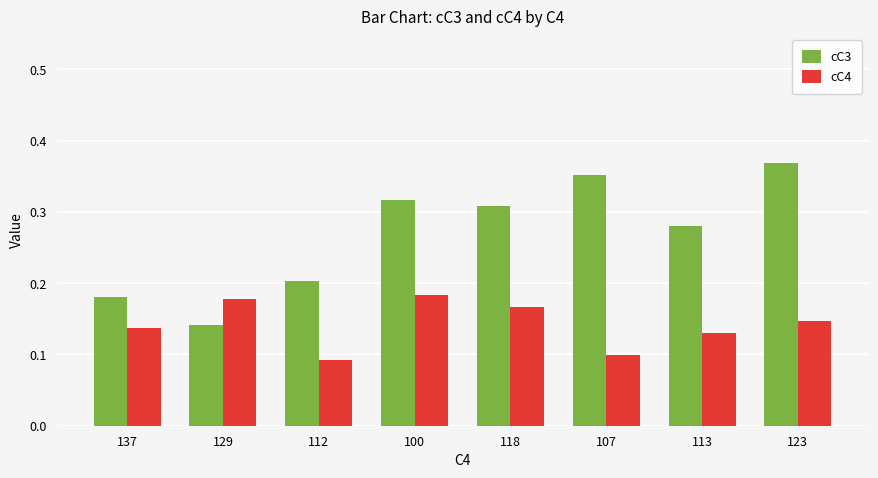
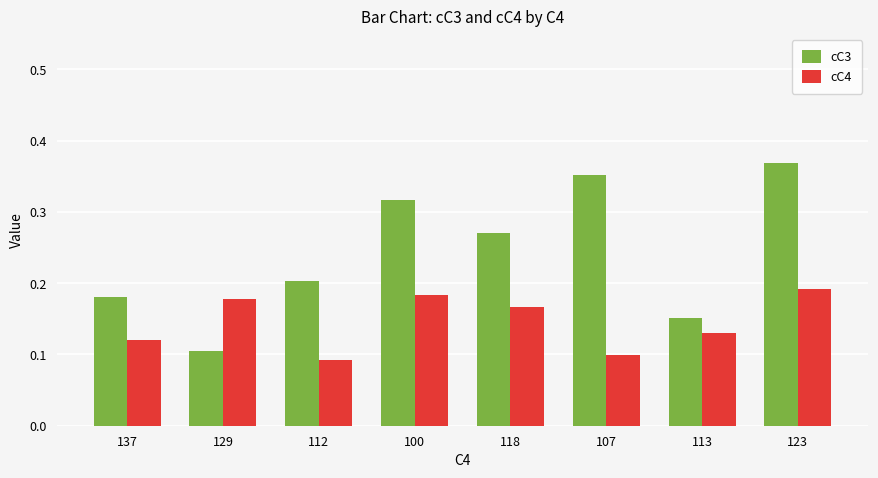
cC4, 137: 0.14 -> 0.12
cC3, 129: 0.14 -> 0.10
cC3, 118: 0.31 -> 0.27
cC3, 113: 0.28 -> 0.15
cC4, 123: 0.15 -> 0.19
